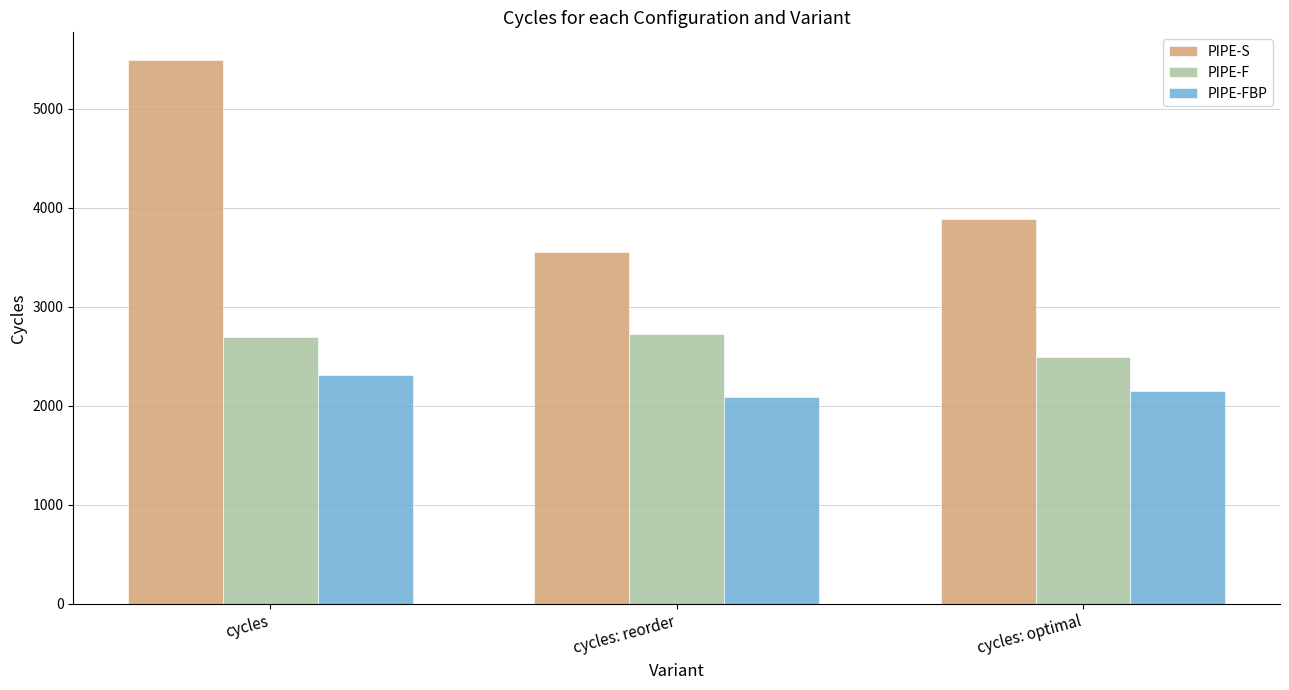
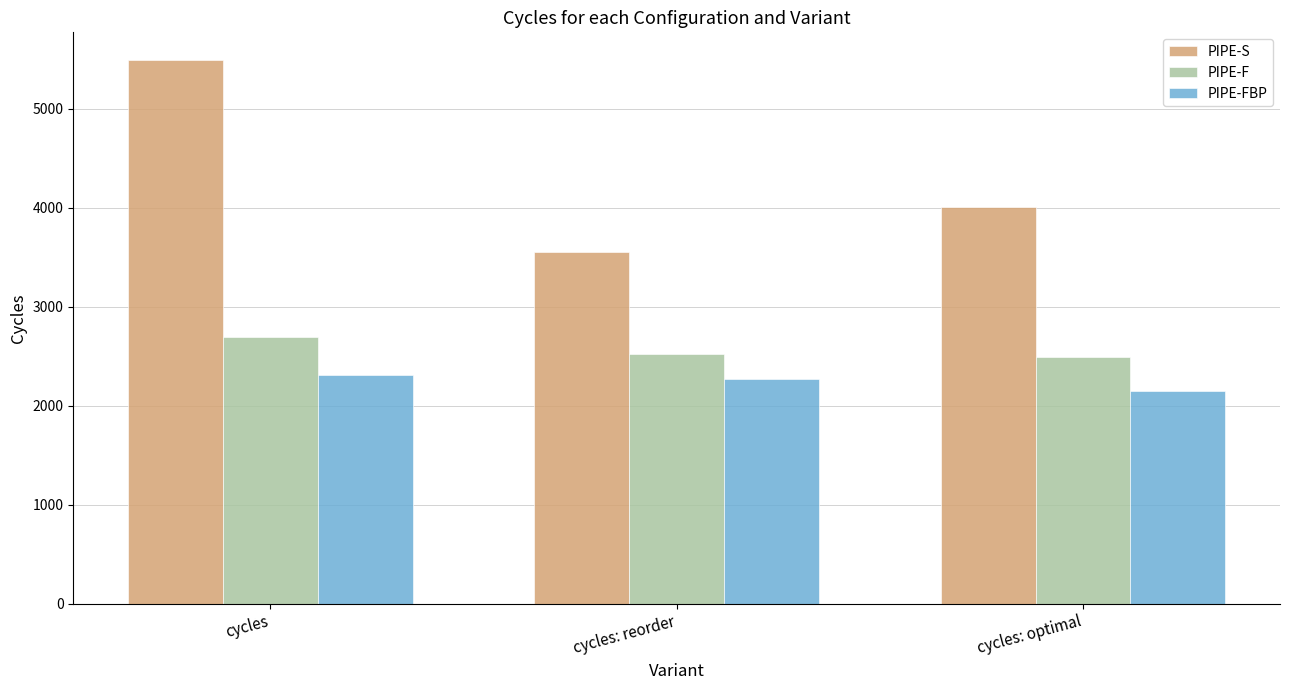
PIPE-F, cycles: reorder: 2700 -> 2500
PIPE-FBP, cycles: reorder: 2100 -> 2300
PIPE-S, cycles: optimal: 3900 -> 4000
